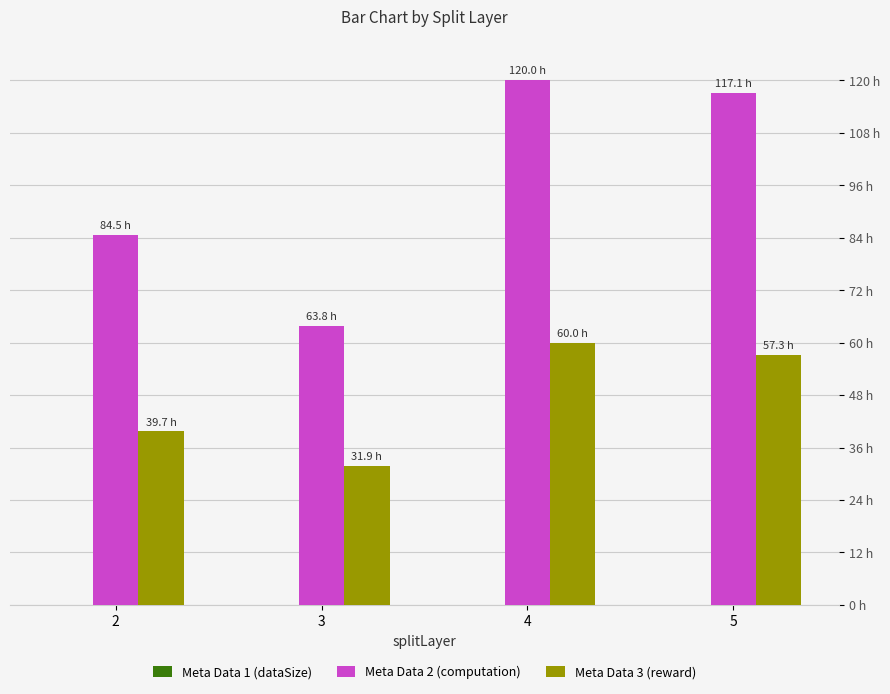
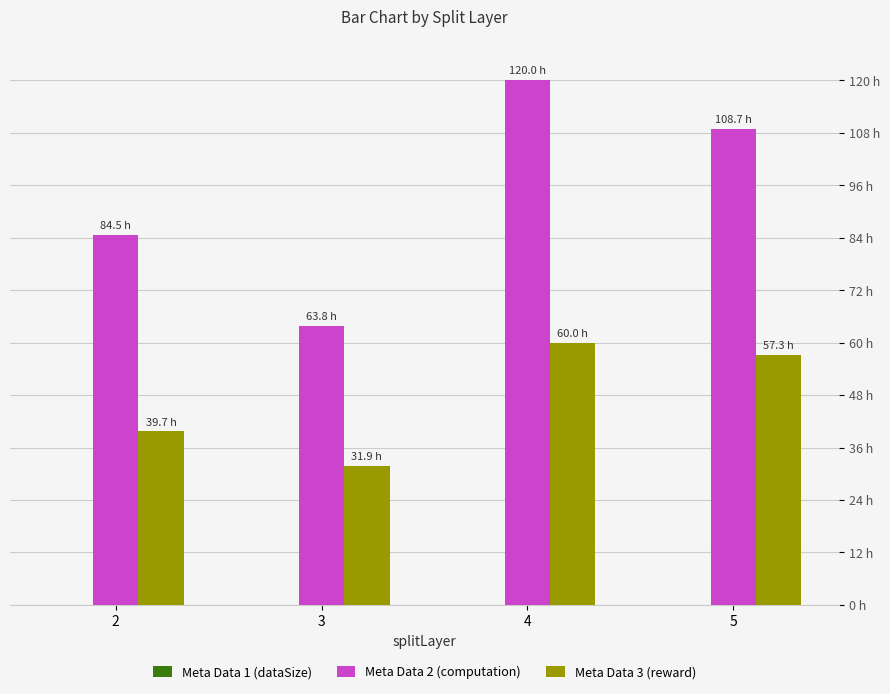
Meta Data 2 (computation), 5: 117.1 -> 108.7
